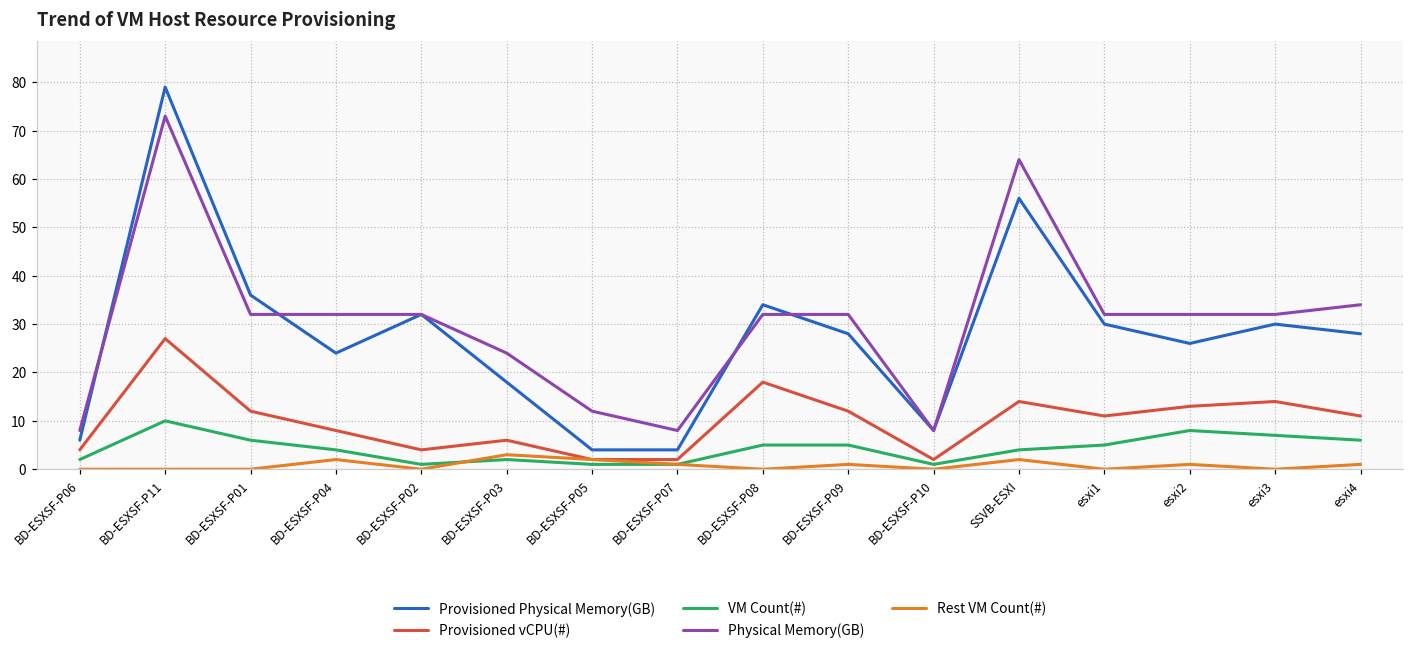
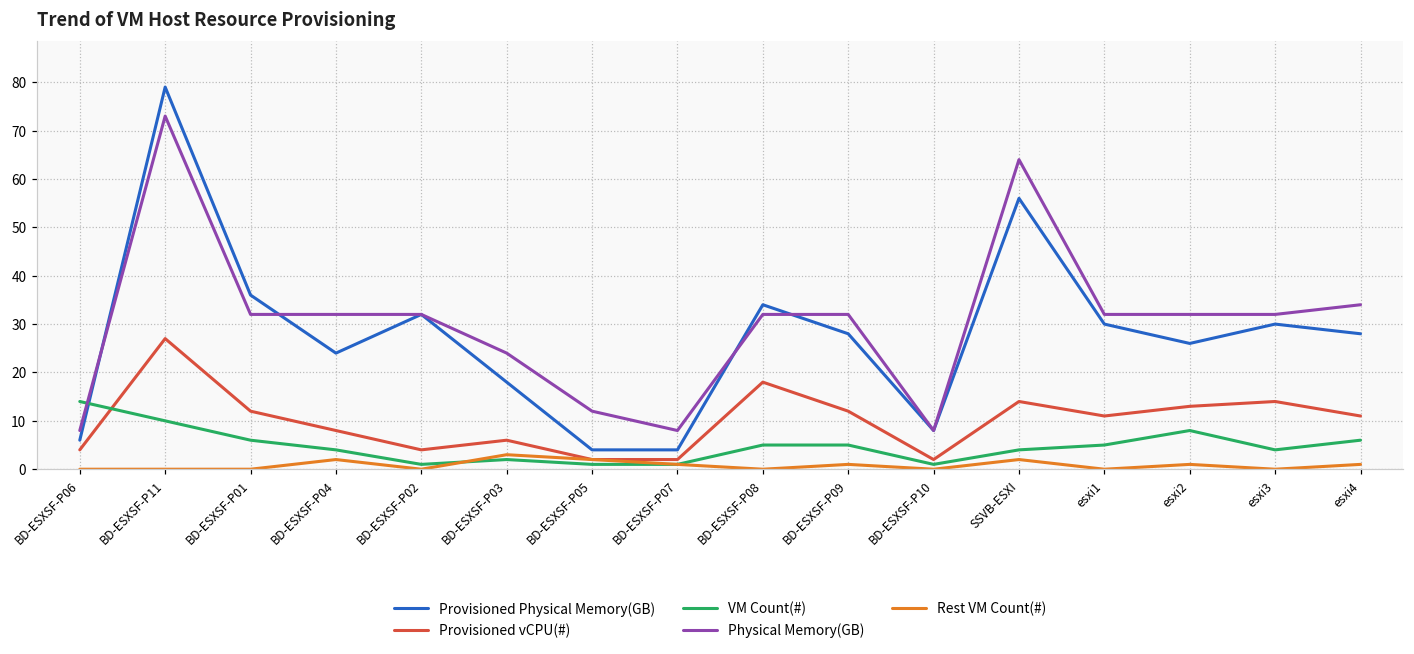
VM Count(#), BD-ESXSF-P06: 2 -> 14
VM Count(#), esxi3: 7 -> 4
